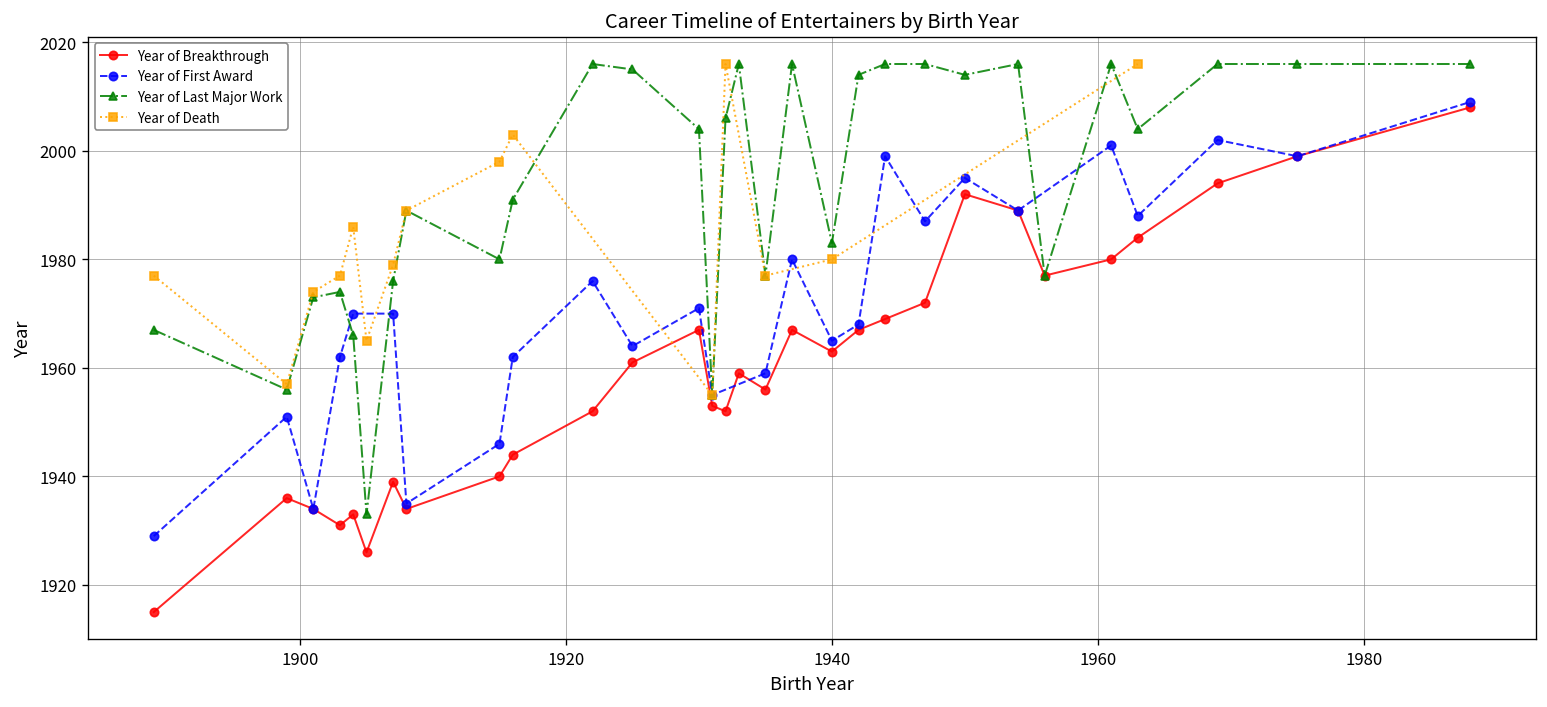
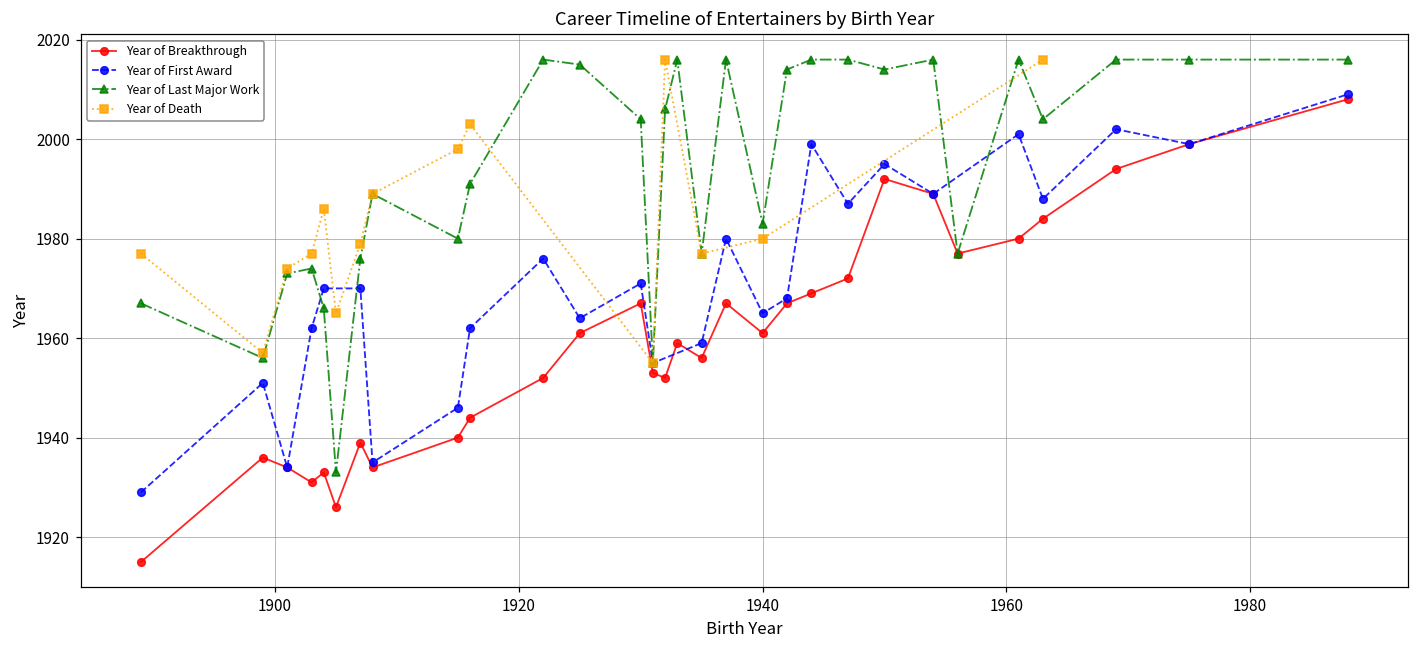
Year of Breakthrough, 1940: 1963 -> 1961
